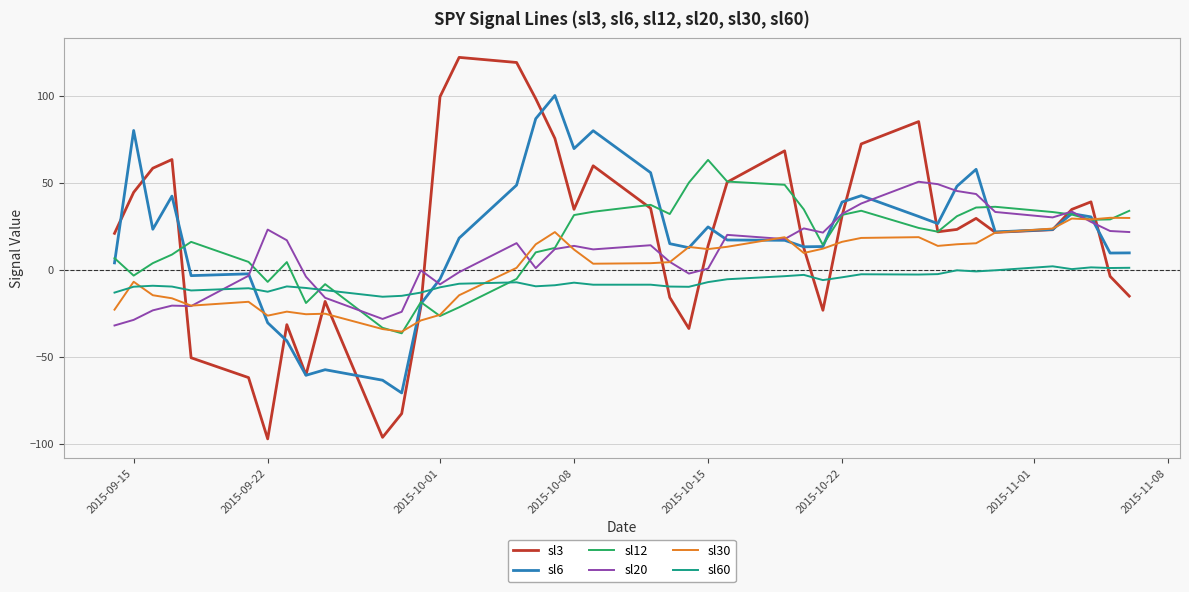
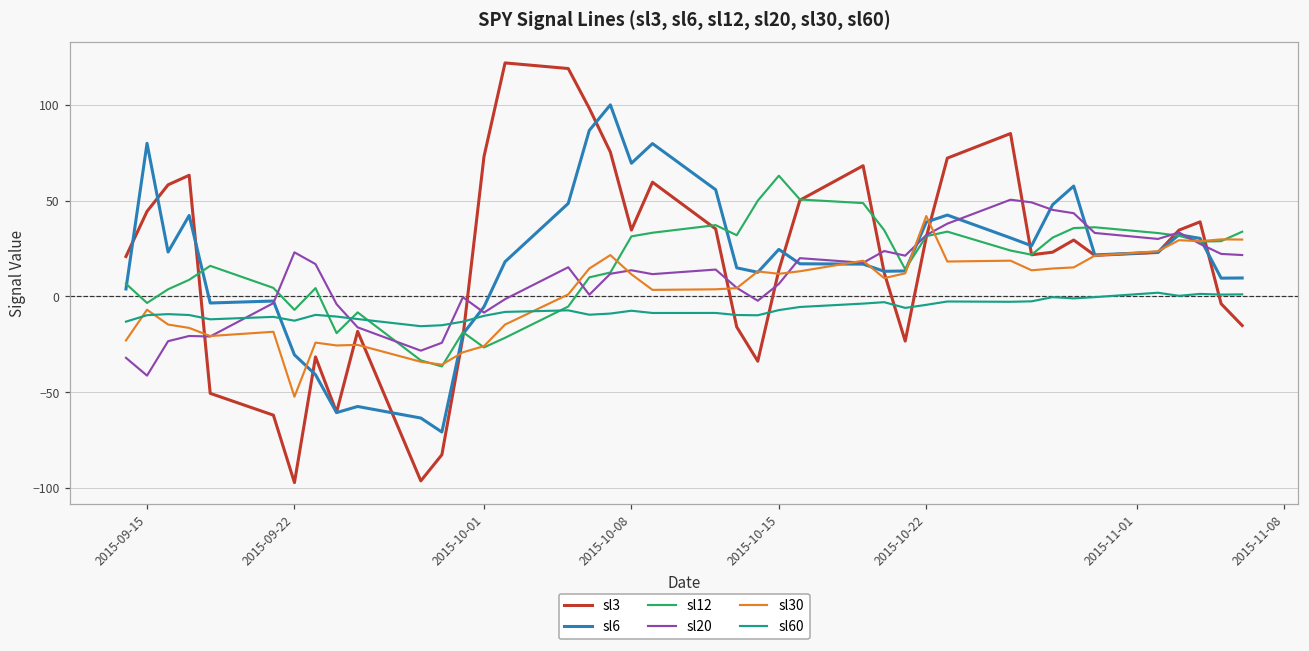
sl20, 2015-09-15: -29 -> -41
sl30, 2015-09-22: -26 -> -52
sl3, 2015-10-01: 99 -> 73
sl20, 2015-10-15: 1 -> 7
sl30, 2015-10-22: 16 -> 42
